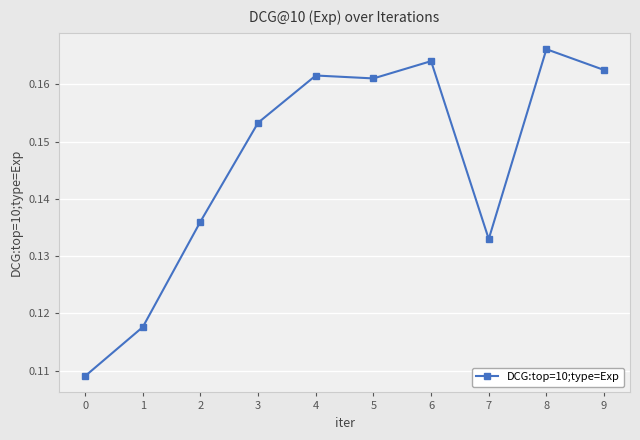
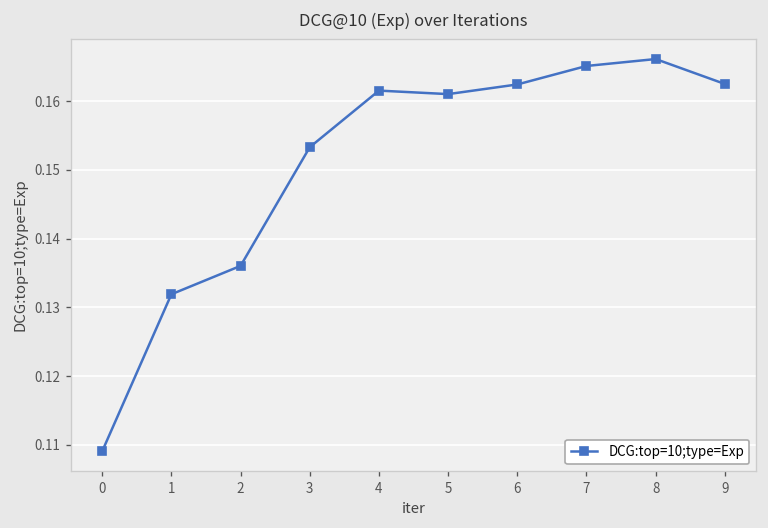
1: 0.118 -> 0.132
6: 0.164 -> 0.162
7: 0.133 -> 0.165
